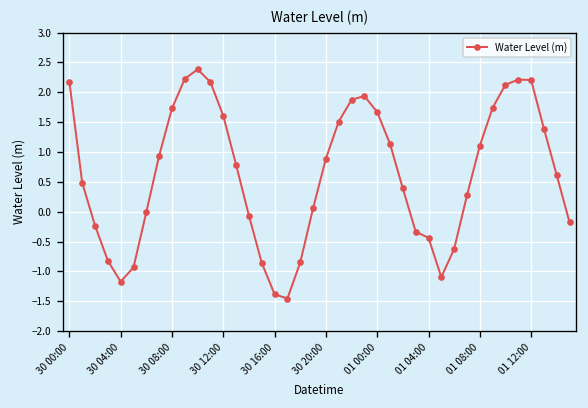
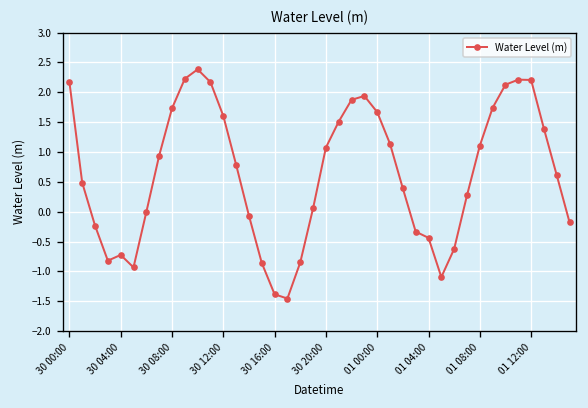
30 04:00: -1.2 -> -0.7
30 20:00: 0.9 -> 1.1
